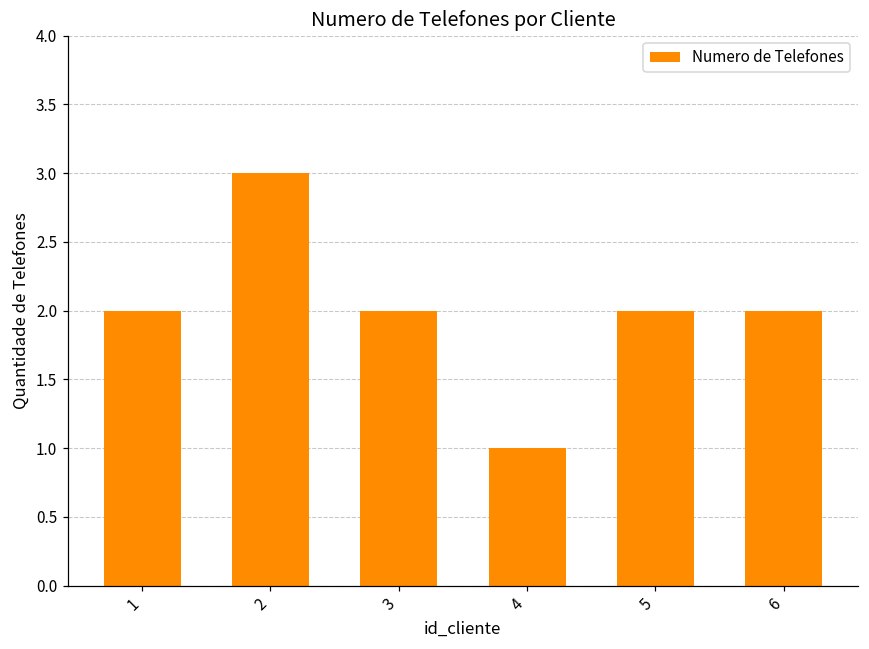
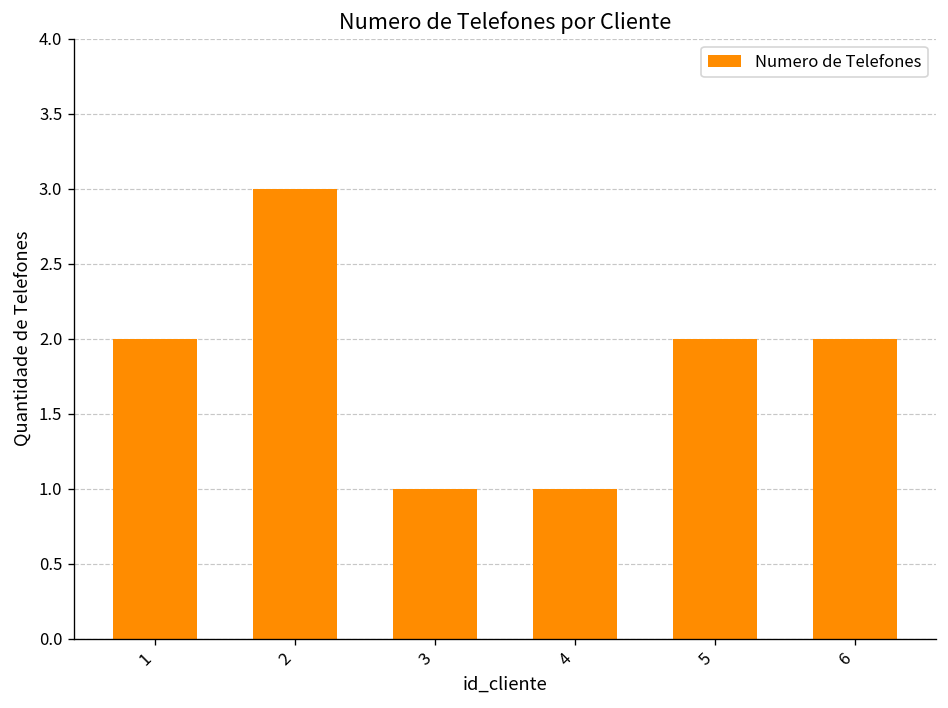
3: 2 -> 1
